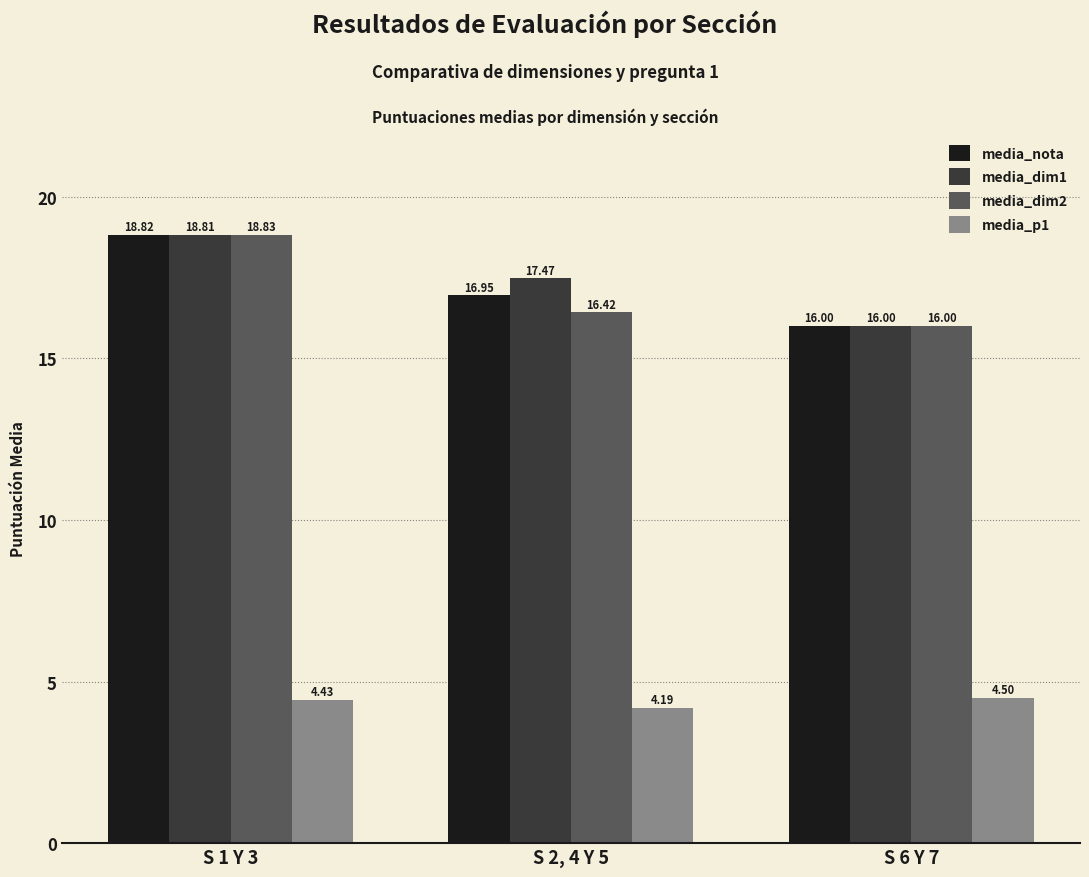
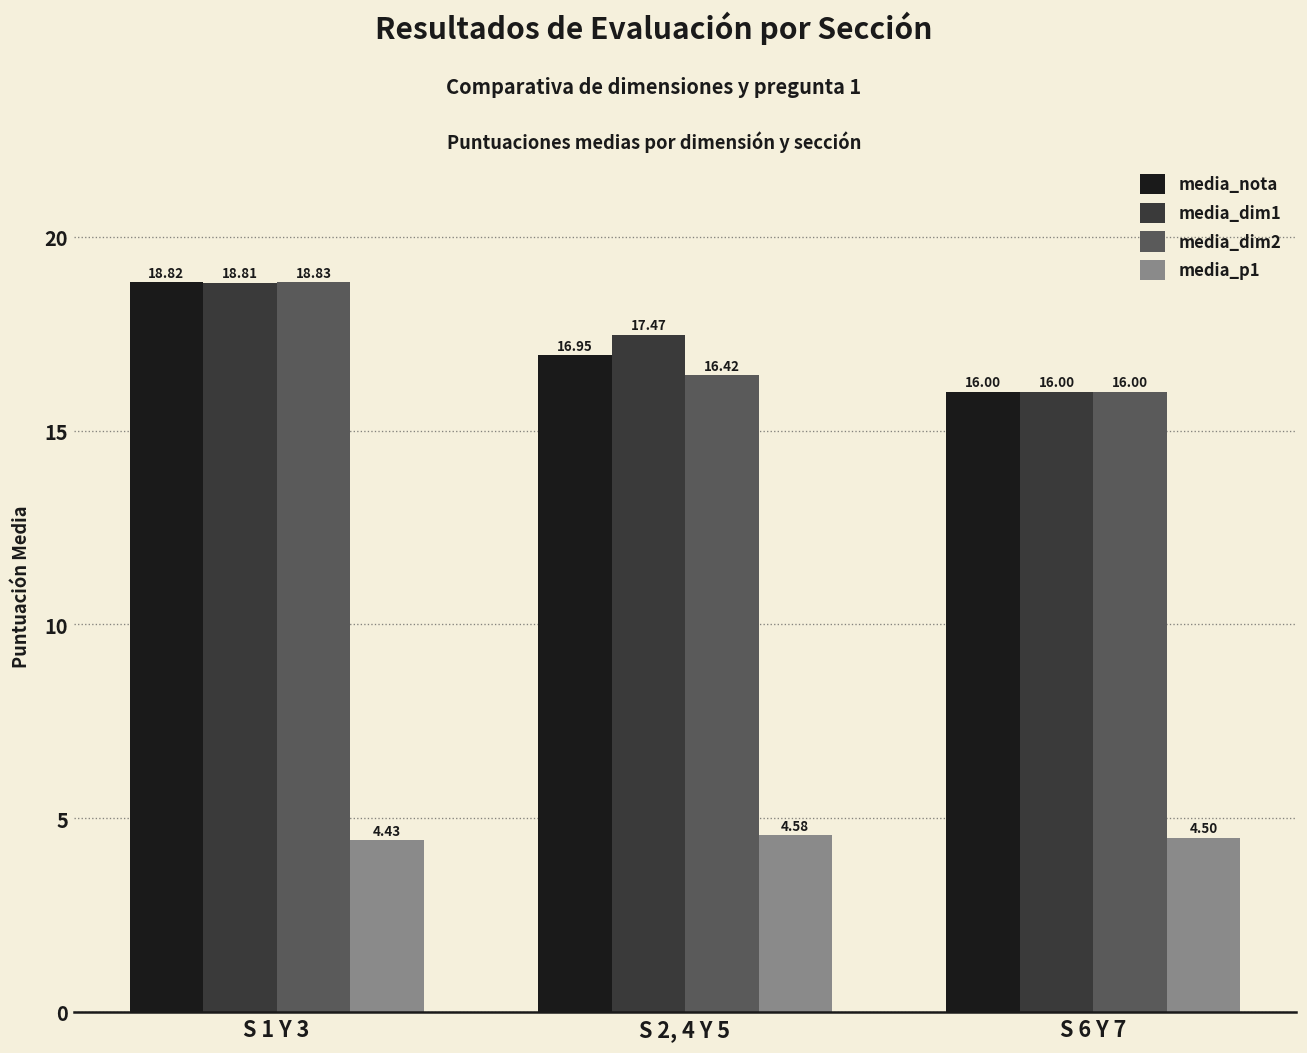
media_p1, S 2, 4 Y 5: 4.19 -> 4.58
